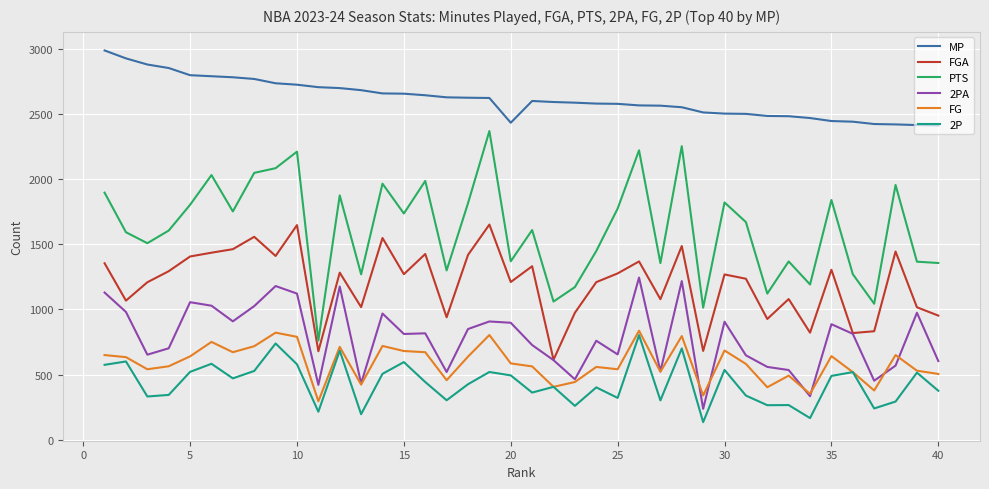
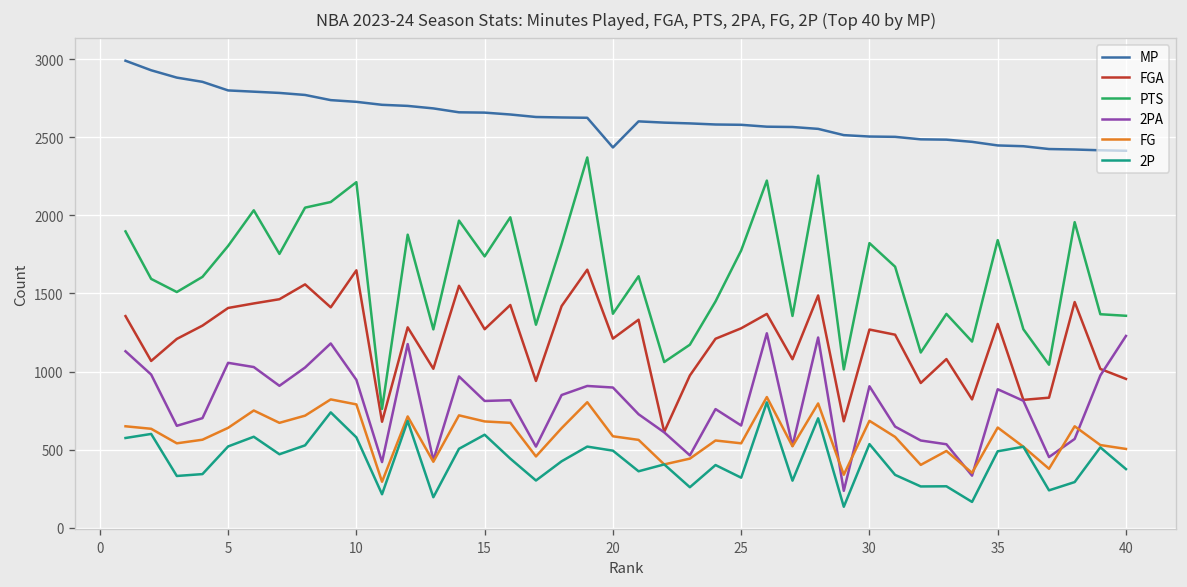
2PA, 10: 1120 -> 950
2PA, 40: 600 -> 1230
